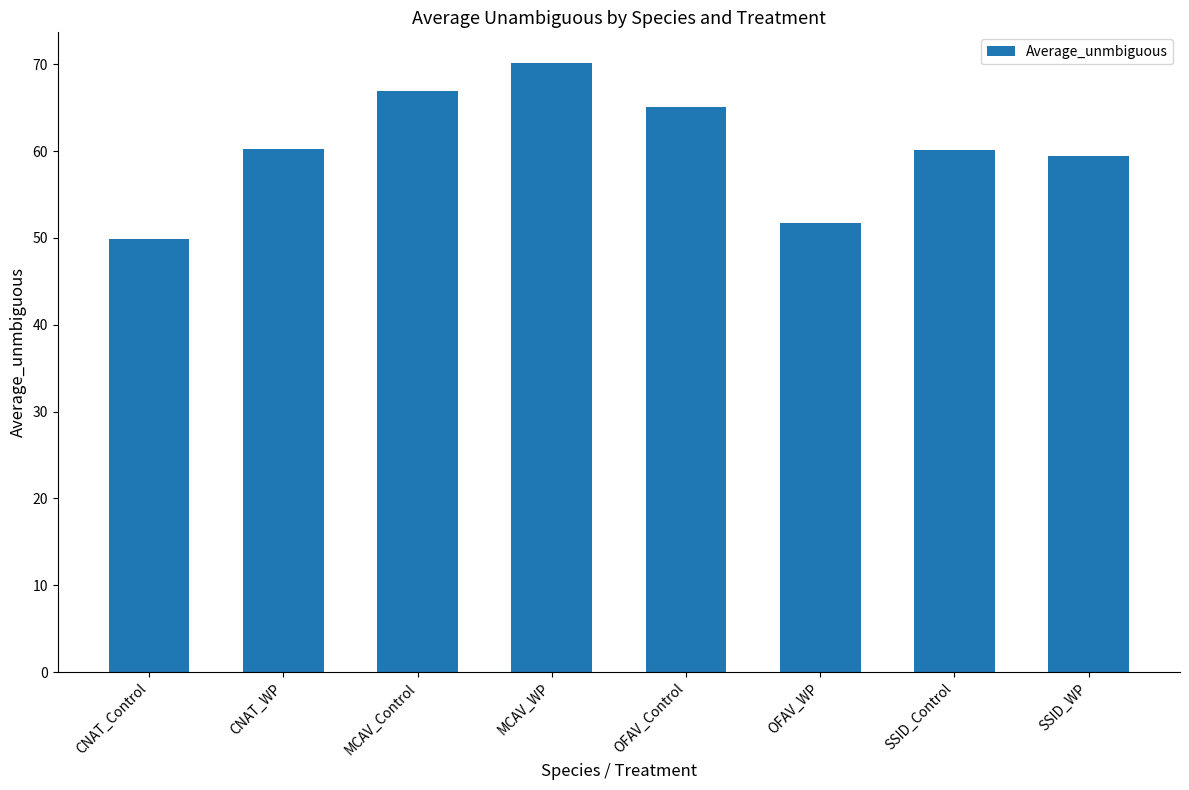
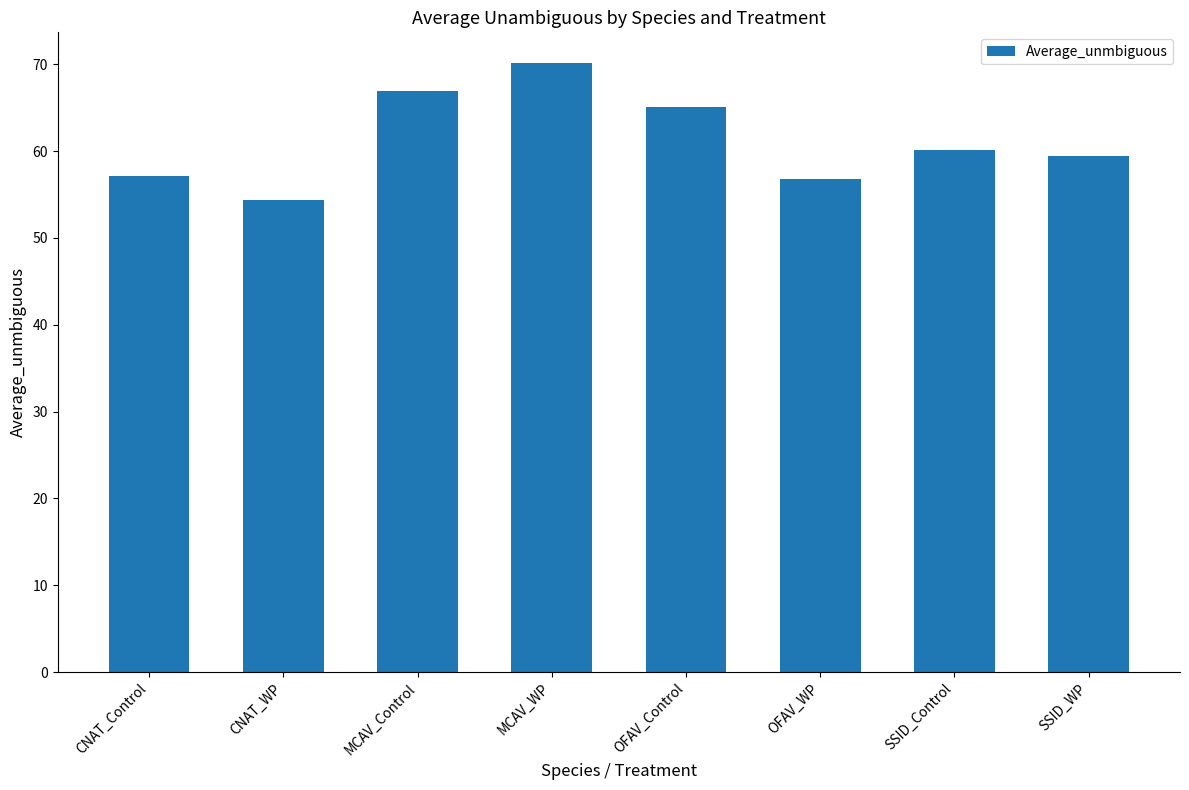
CNAT_Control: 50 -> 57
CNAT_WP: 60 -> 54
OFAV_WP: 52 -> 57
